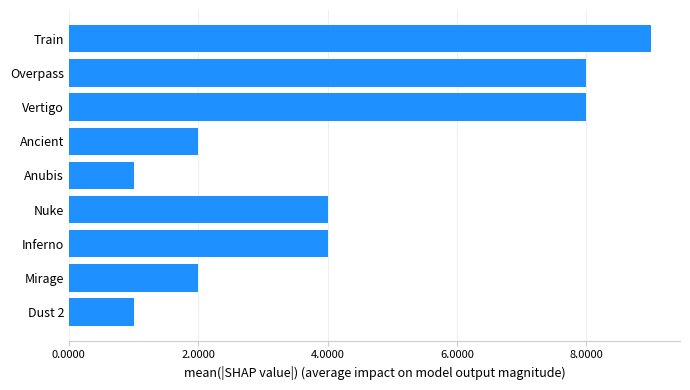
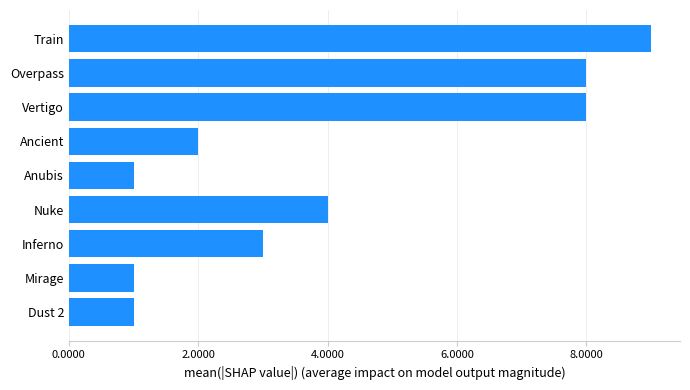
Inferno: 4 -> 3
Mirage: 2 -> 1
